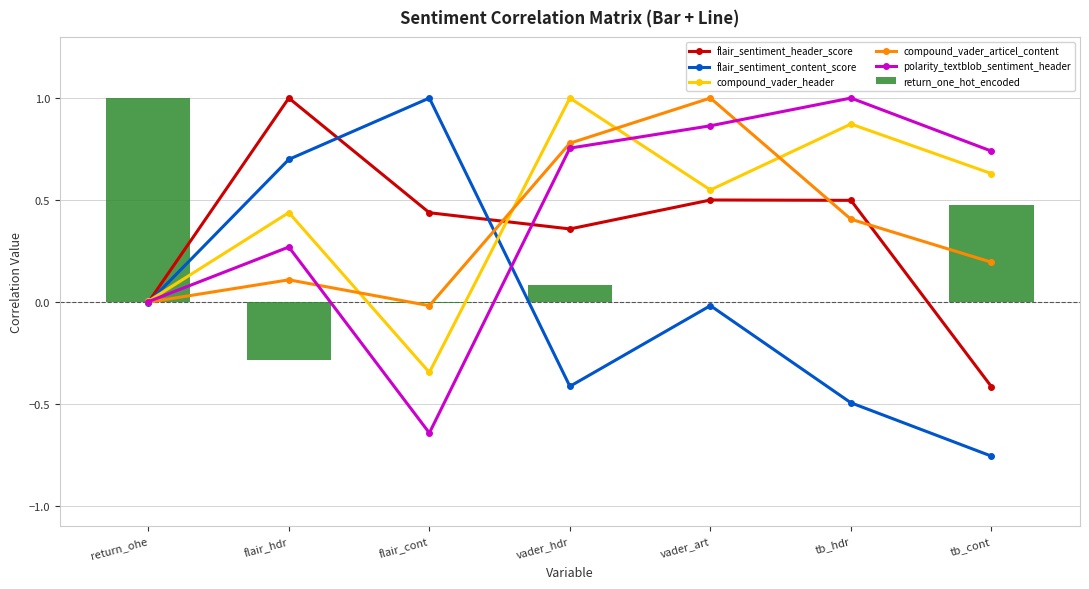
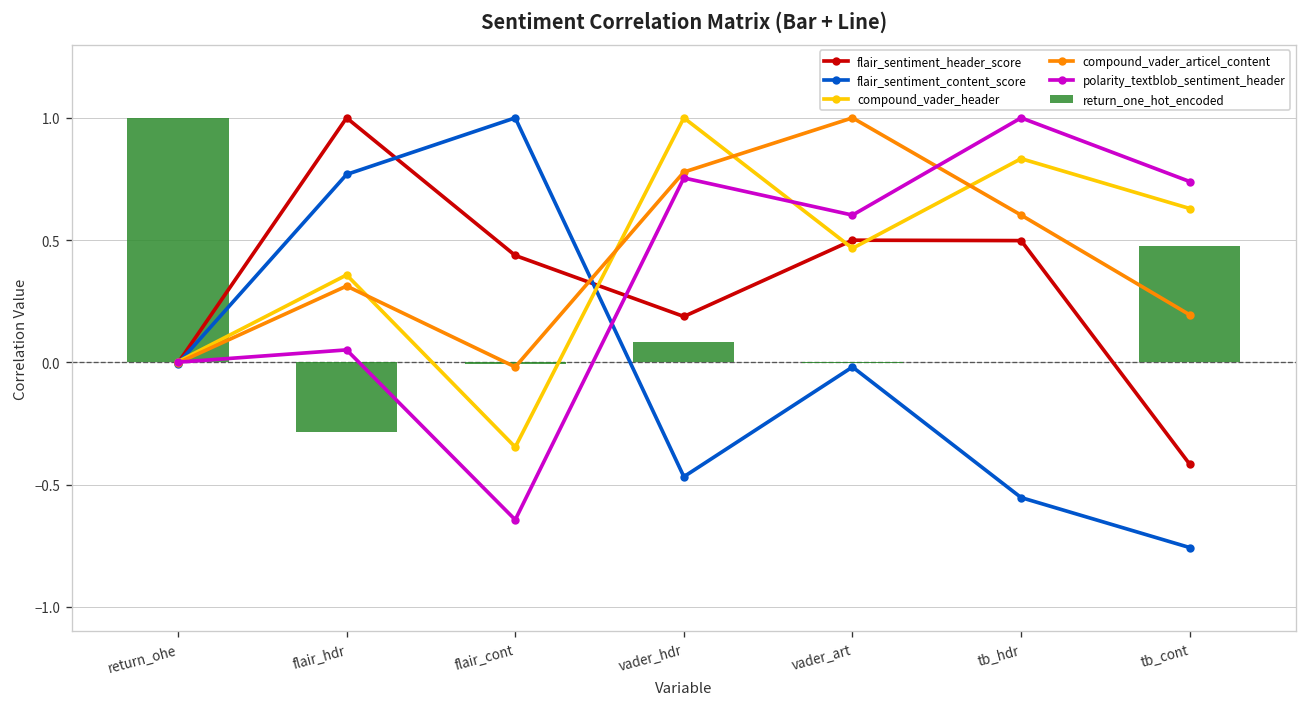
flair_sentiment_content_score, flair_hdr: 0.70 -> 0.77
compound_vader_header, flair_hdr: 0.44 -> 0.36
compound_vader_articel_content, flair_hdr: 0.11 -> 0.31
polarity_textblob_sentiment_header, flair_hdr: 0.27 -> 0.05
flair_sentiment_header_score, vader_hdr: 0.36 -> 0.19
flair_sentiment_content_score, vader_hdr: -0.41 -> -0.47
compound_vader_header, vader_art: 0.55 -> 0.47
polarity_textblob_sentiment_header, vader_art: 0.86 -> 0.60
flair_sentiment_content_score, tb_hdr: -0.50 -> -0.55
compound_vader_header, tb_hdr: 0.87 -> 0.83
compound_vader_articel_content, tb_hdr: 0.41 -> 0.60
